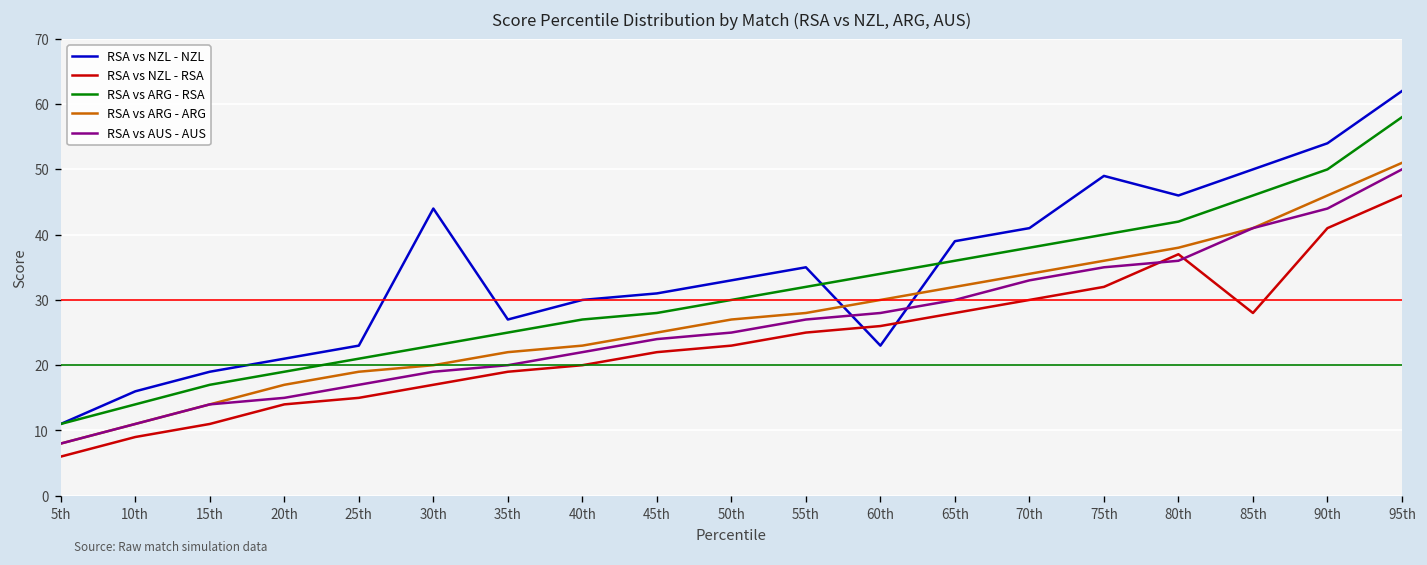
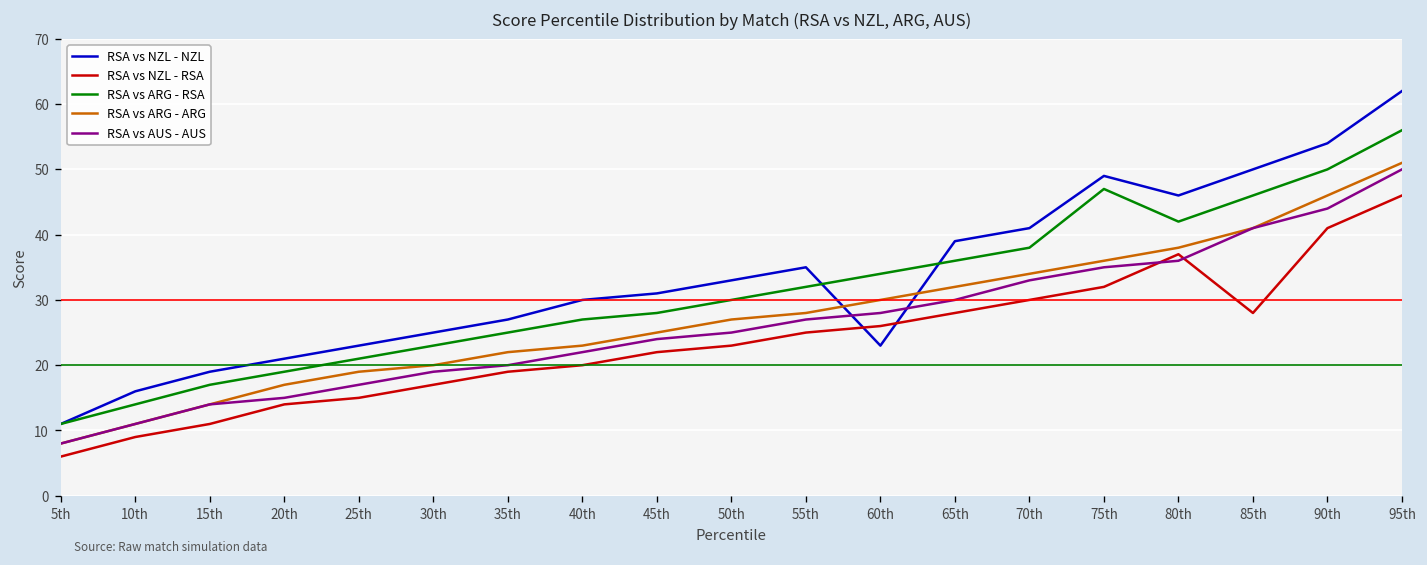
RSA vs NZL - NZL, 30th: 44 -> 25
RSA vs ARG - RSA, 75th: 40 -> 47
RSA vs ARG - RSA, 95th: 58 -> 56
